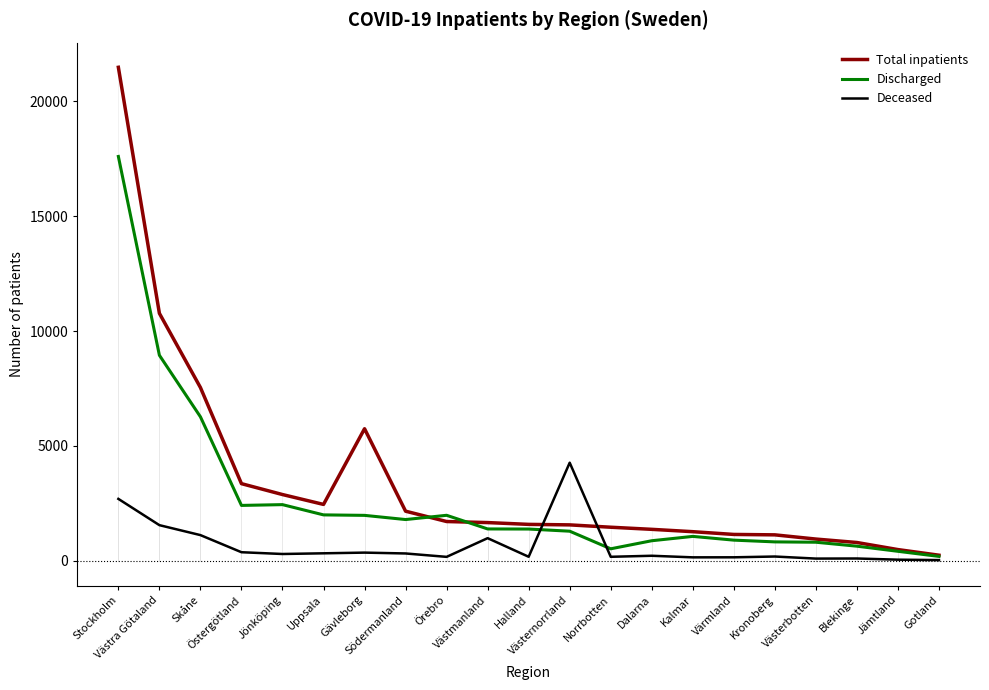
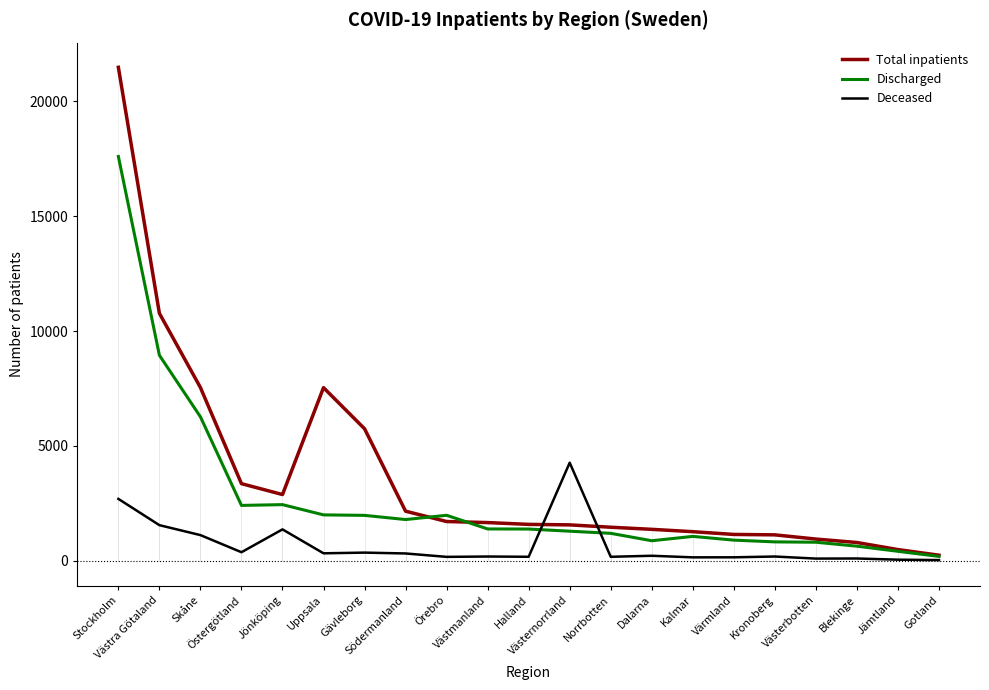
Deceased, Jönköping: 300 -> 1400
Total inpatients, Uppsala: 2500 -> 7500
Deceased, Västmanland: 1000 -> 200
Discharged, Norrbotten: 500 -> 1200
